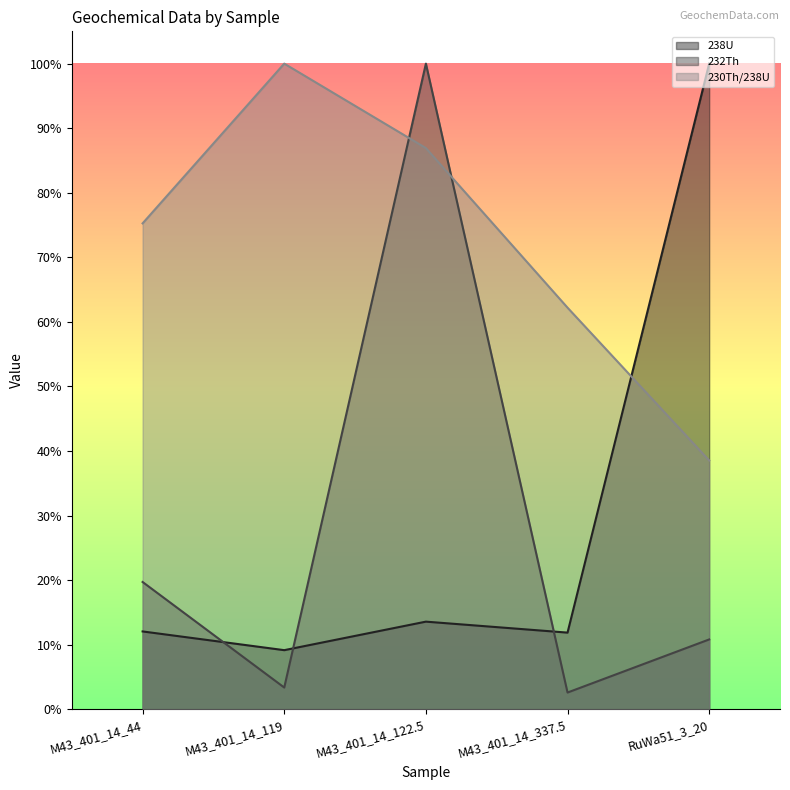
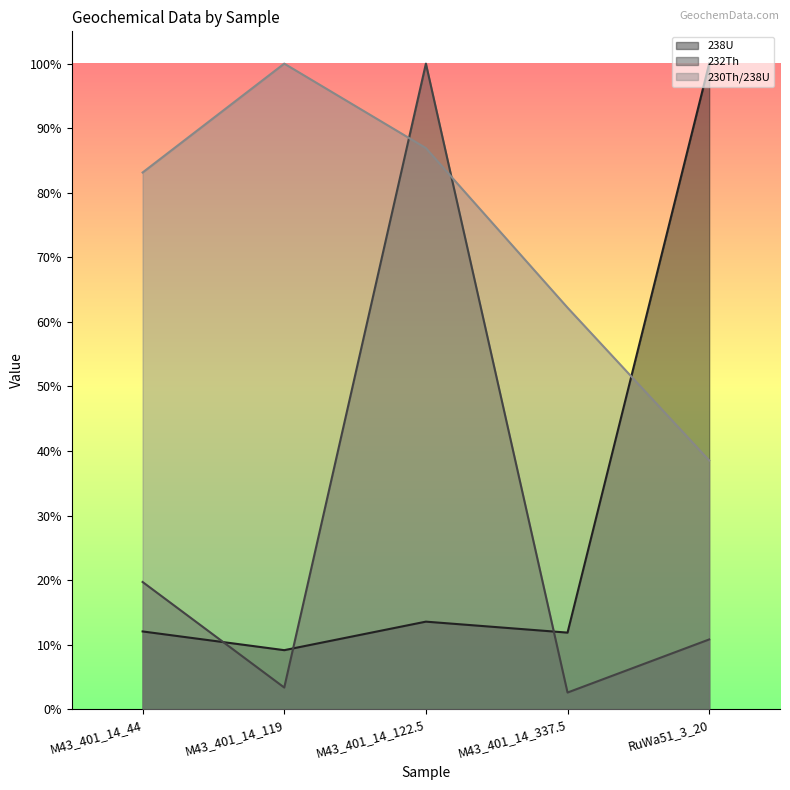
230Th/238U, M43_401_14_44: 75% -> 83%
